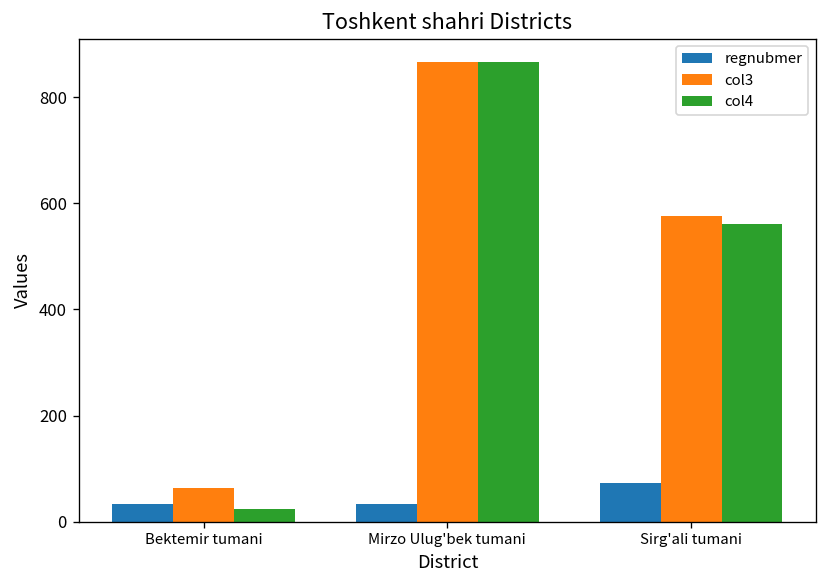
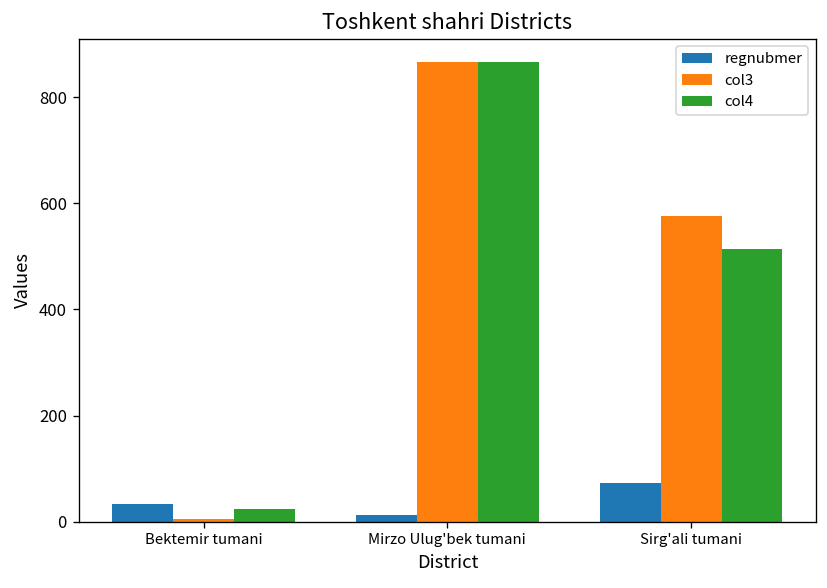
col3, Bektemir tumani: 60 -> 10
regnubmer, Mirzo Ulug'bek tumani: 30 -> 10
col4, Sirg'ali tumani: 560 -> 520
